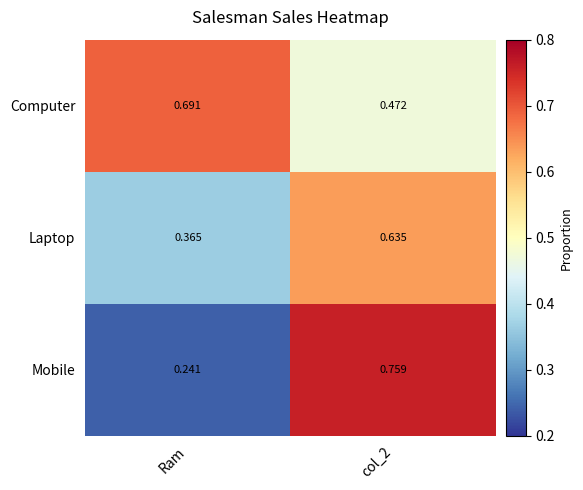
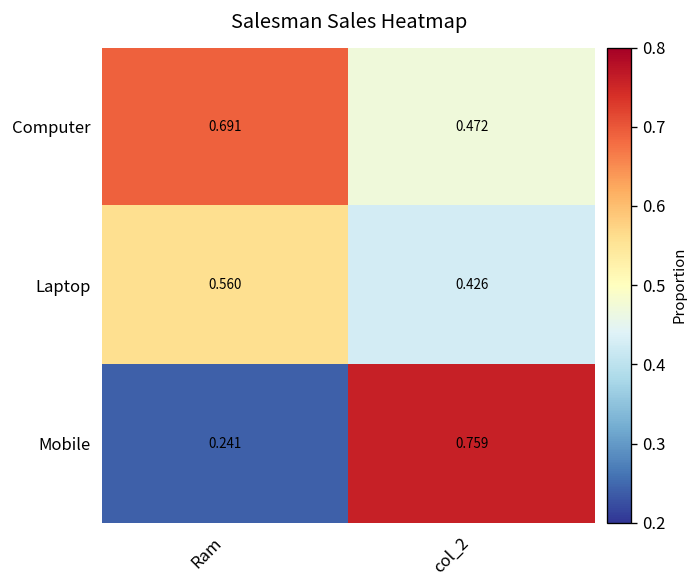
Laptop, Ram: 0.365 -> 0.560
Laptop, col_2: 0.635 -> 0.426
